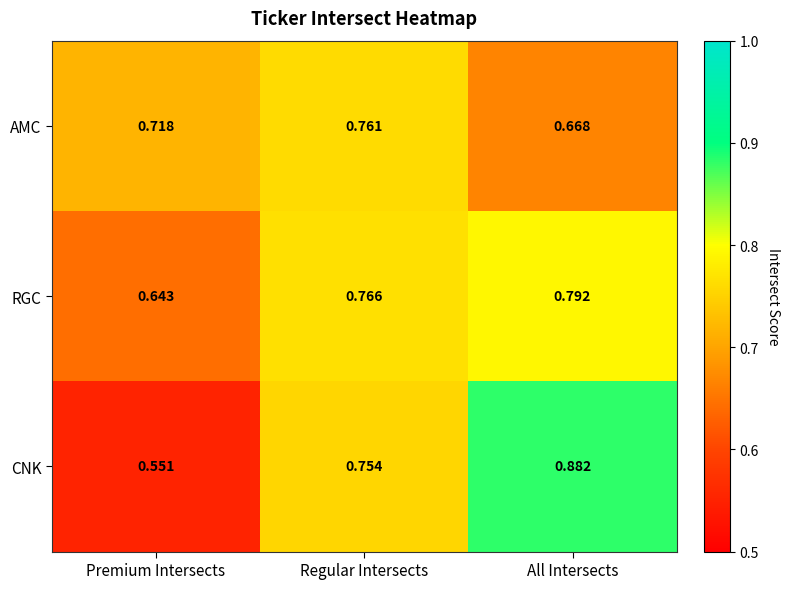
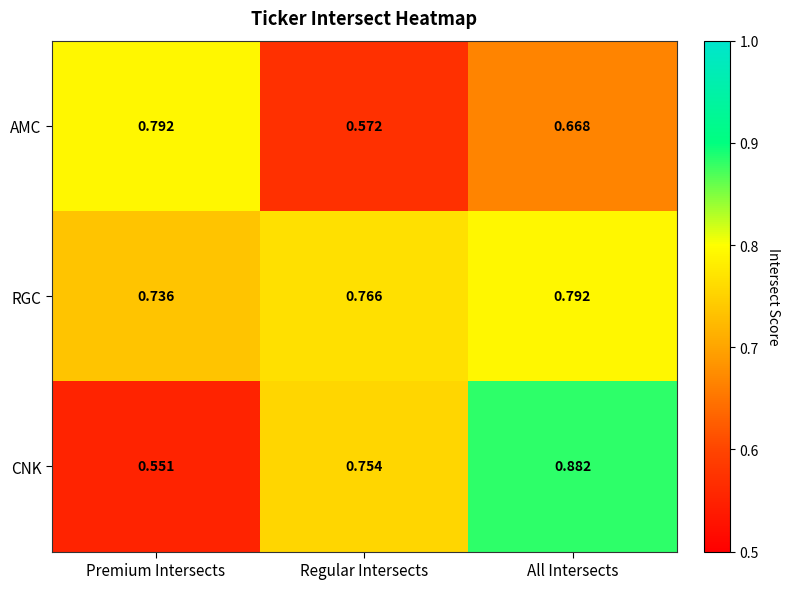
AMC, Premium Intersects: 0.718 -> 0.792
AMC, Regular Intersects: 0.761 -> 0.572
RGC, Premium Intersects: 0.643 -> 0.736
